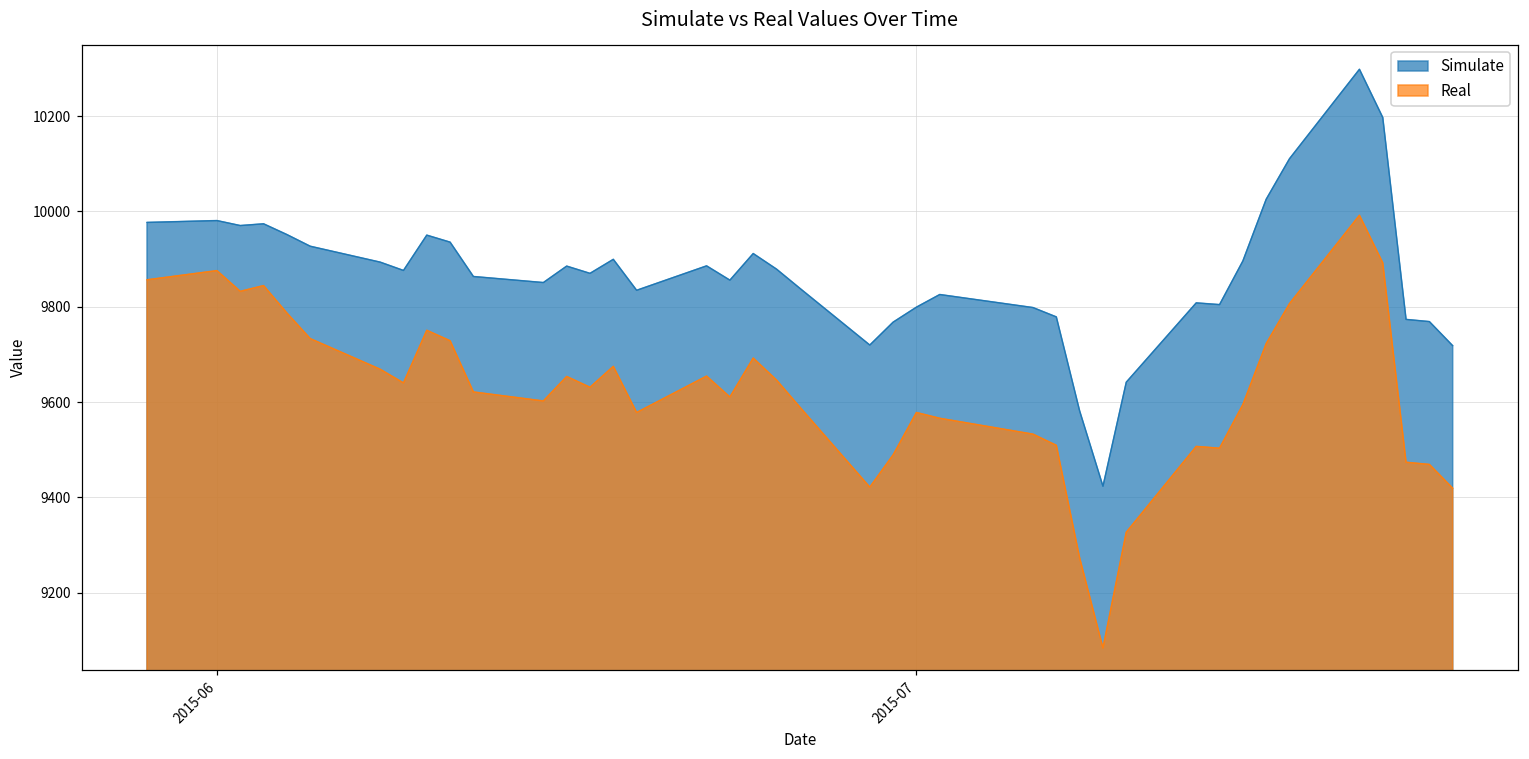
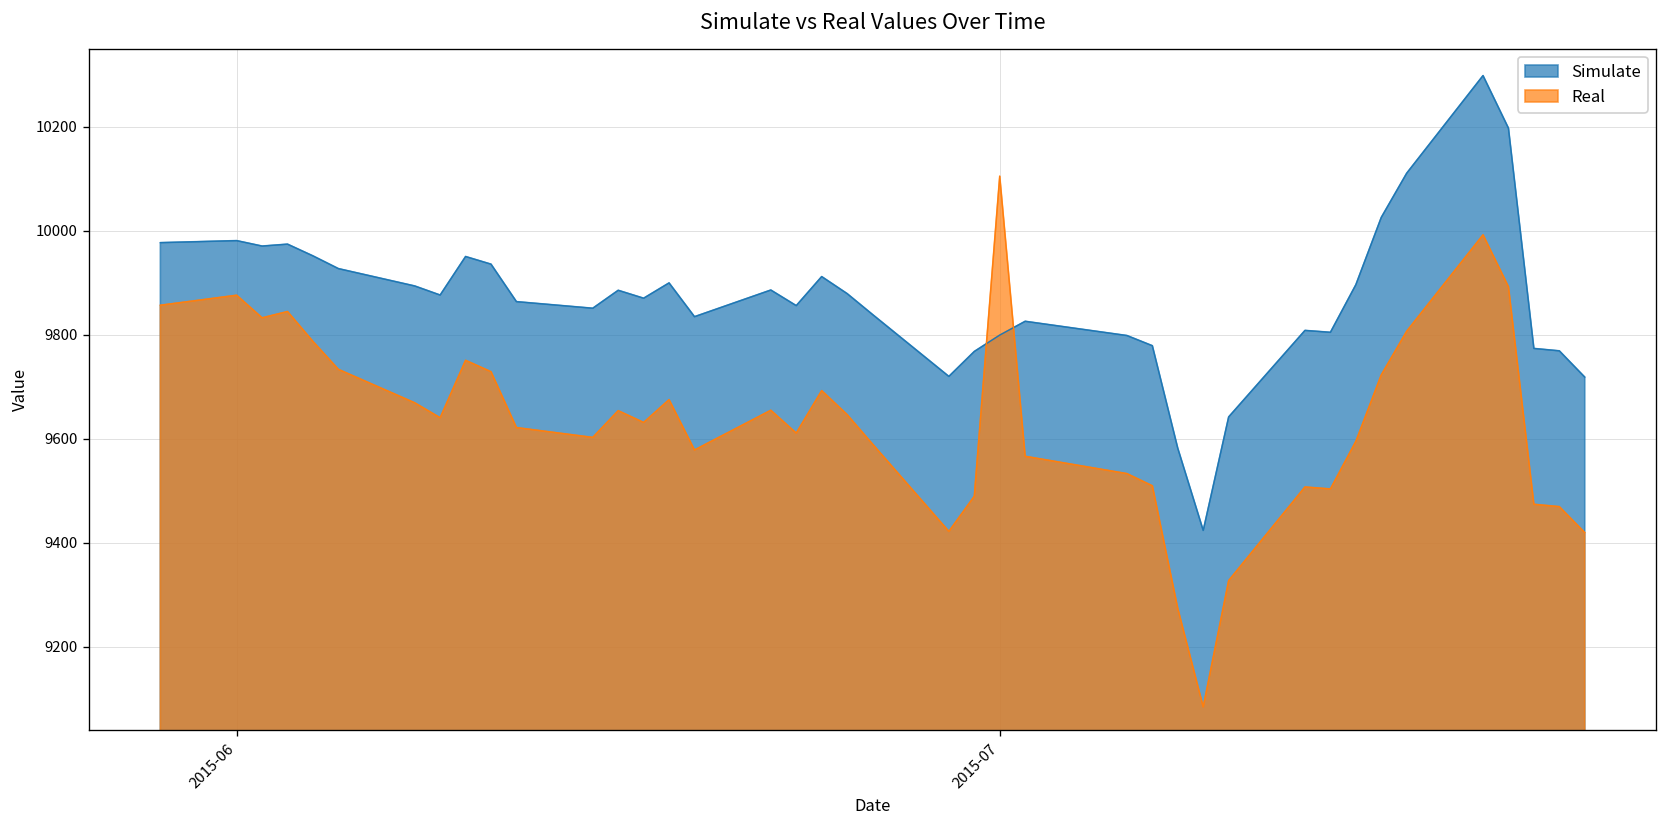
Real, 2015-07: 9580 -> 10100
